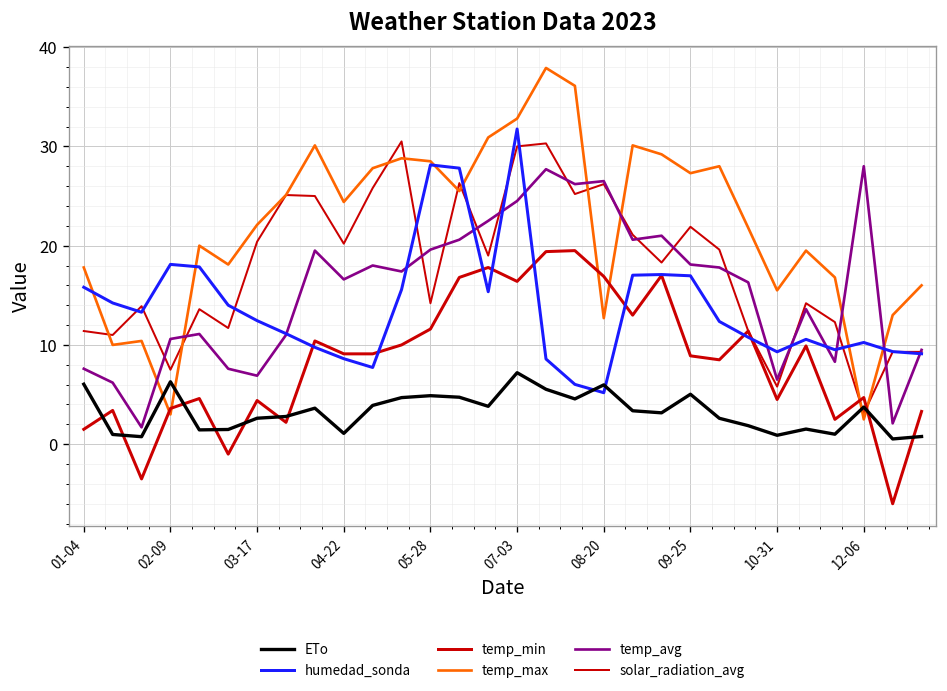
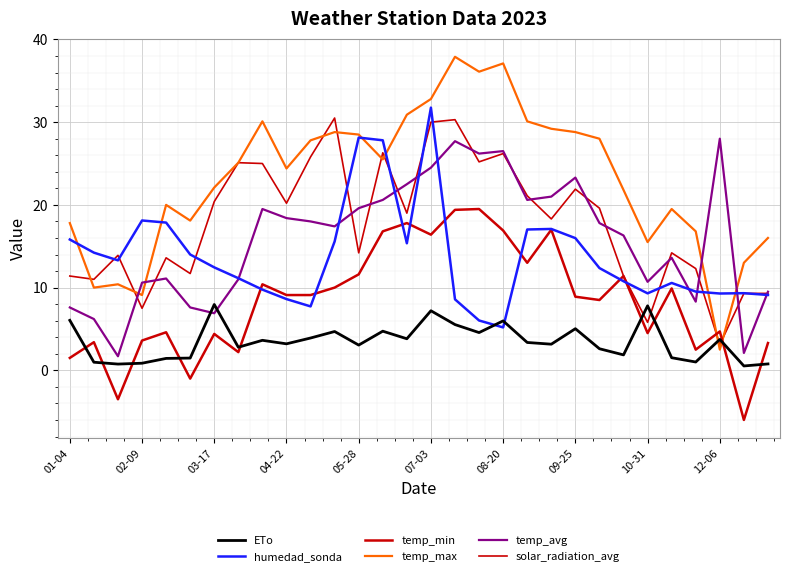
ETo, 02-09: 6 -> 1
temp_max, 02-09: 3 -> 9
ETo, 03-17: 3 -> 8
ETo, 04-22: 1 -> 3
temp_avg, 04-22: 17 -> 18
ETo, 05-28: 5 -> 3
temp_max, 08-20: 13 -> 37
humedad_sonda, 09-25: 17 -> 16
temp_max, 09-25: 27 -> 29
temp_avg, 09-25: 18 -> 23
ETo, 10-31: 1 -> 8
temp_avg, 10-31: 7 -> 11
humedad_sonda, 12-06: 10 -> 9
